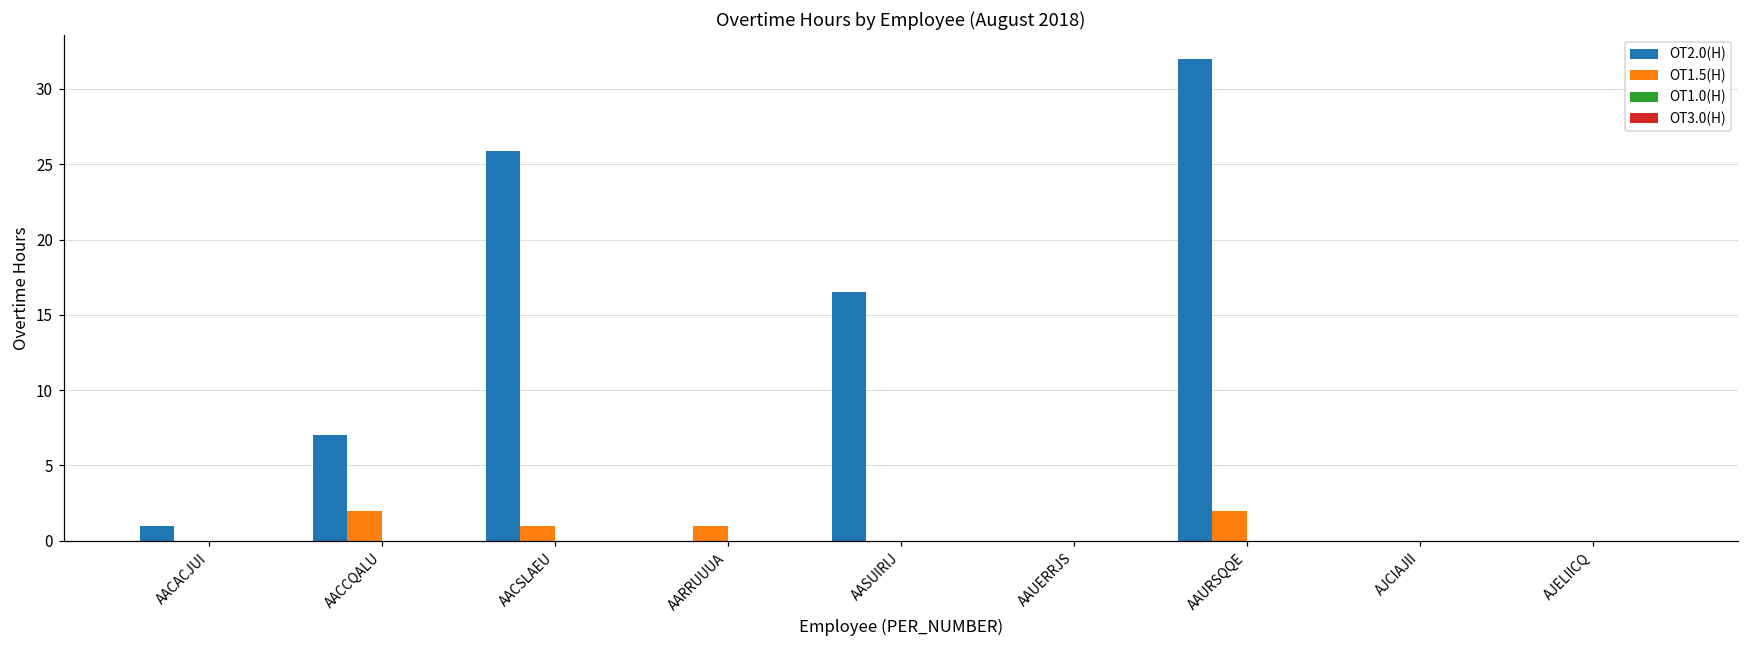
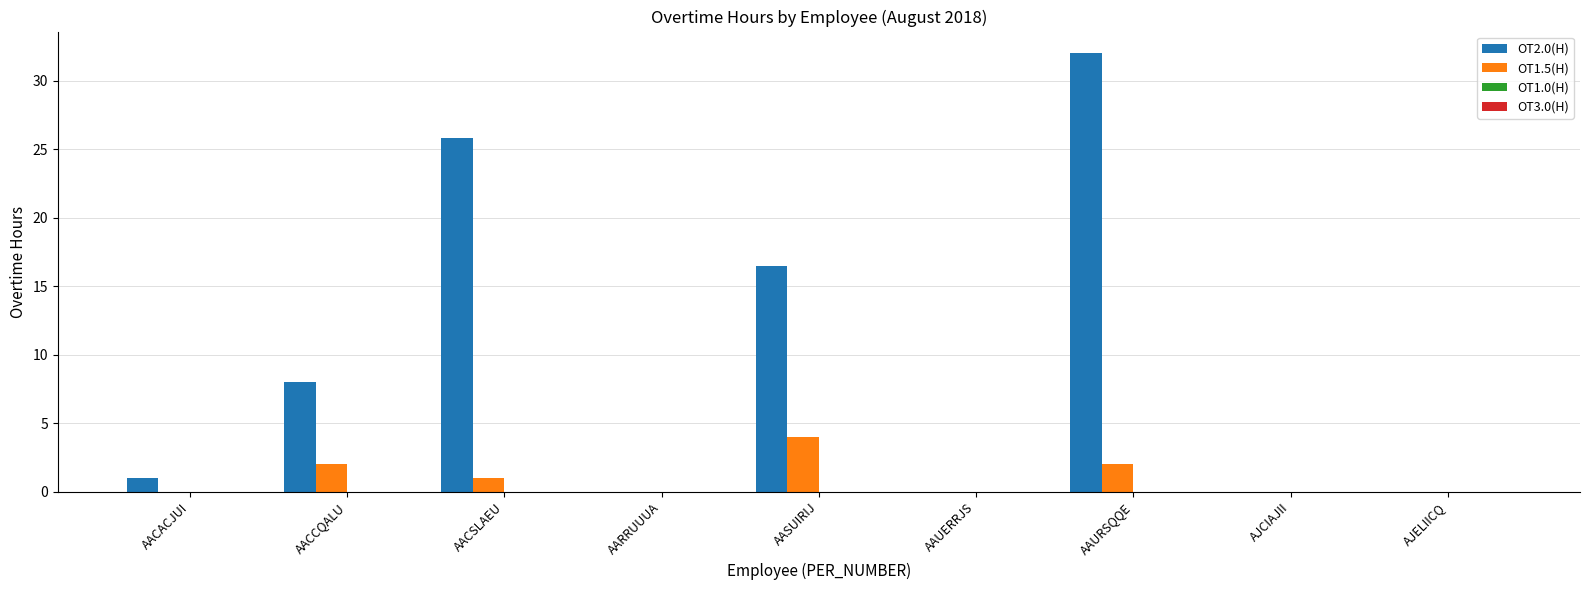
OT2.0(H), AACCQALU: 7 -> 8
OT1.5(H), AARRUUUA: 1 -> 0
OT1.5(H), AASUIRIJ: 0 -> 4
